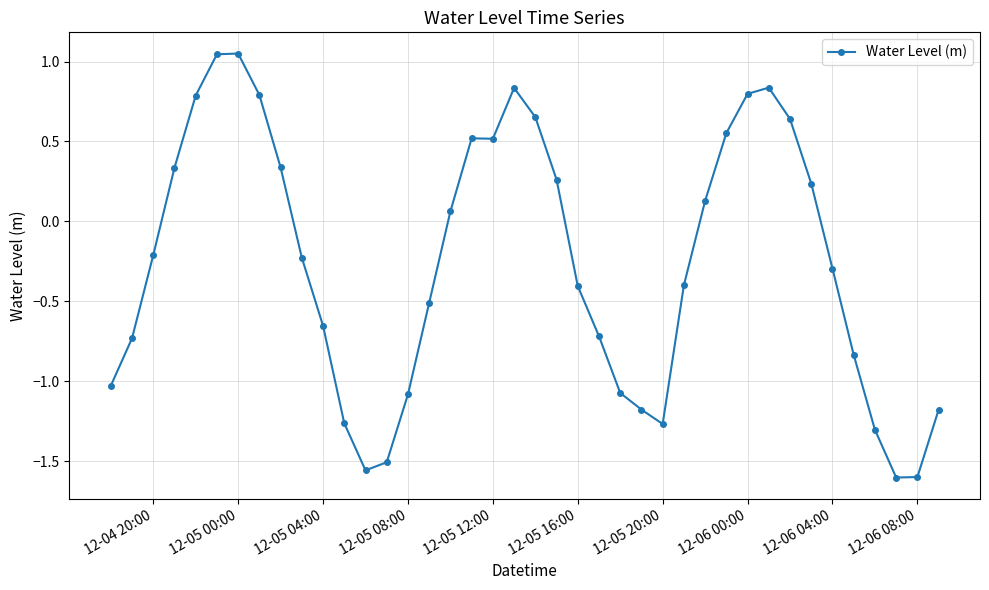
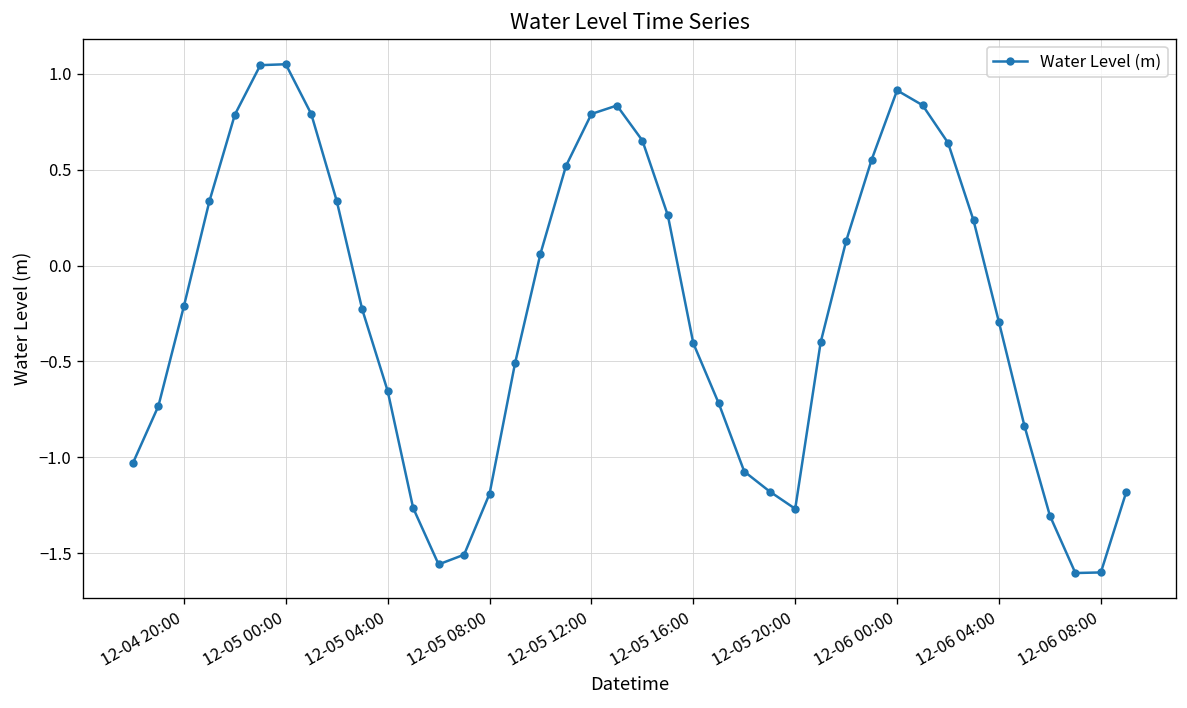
12-05 08:00: -1.08 -> -1.19
12-05 12:00: 0.52 -> 0.79
12-06 00:00: 0.80 -> 0.91
